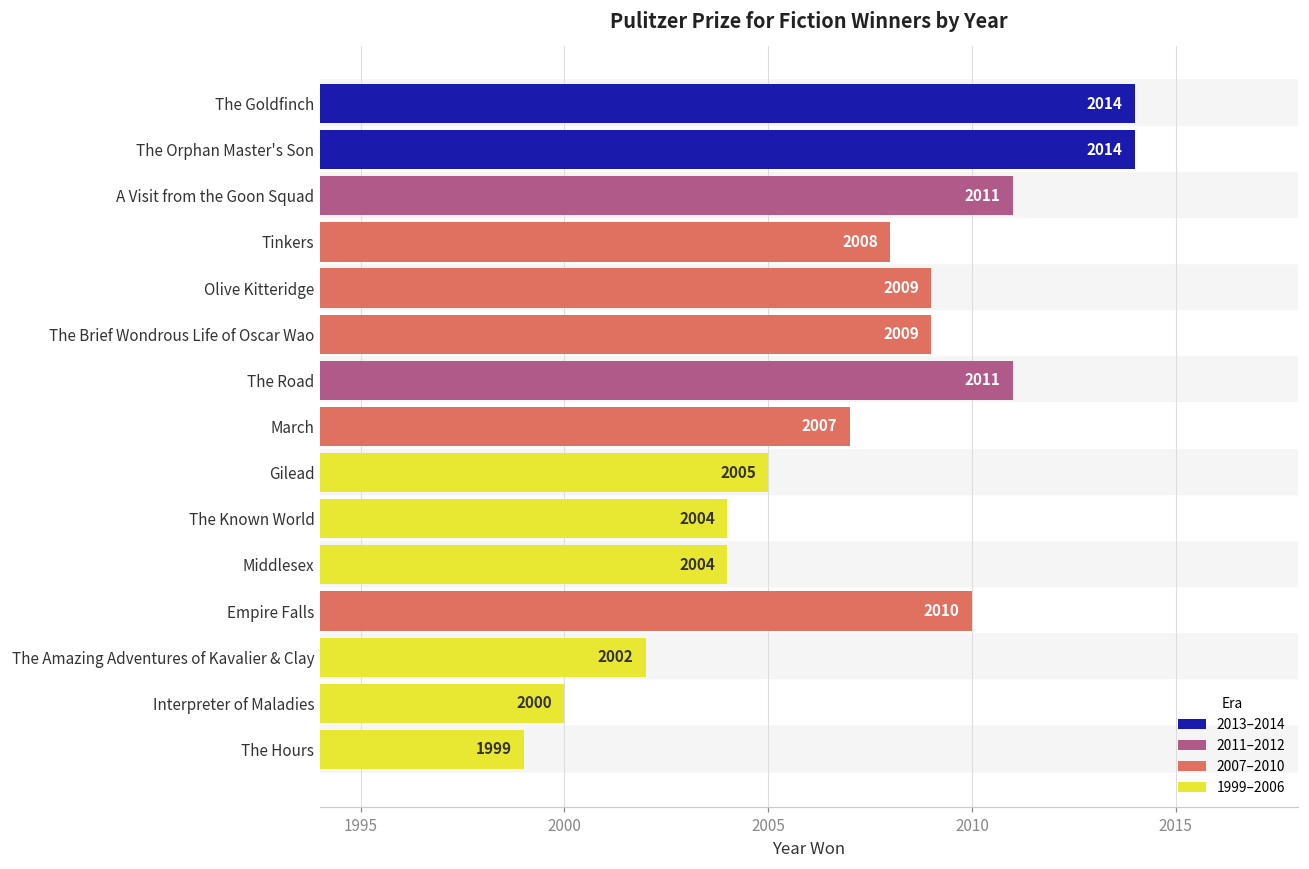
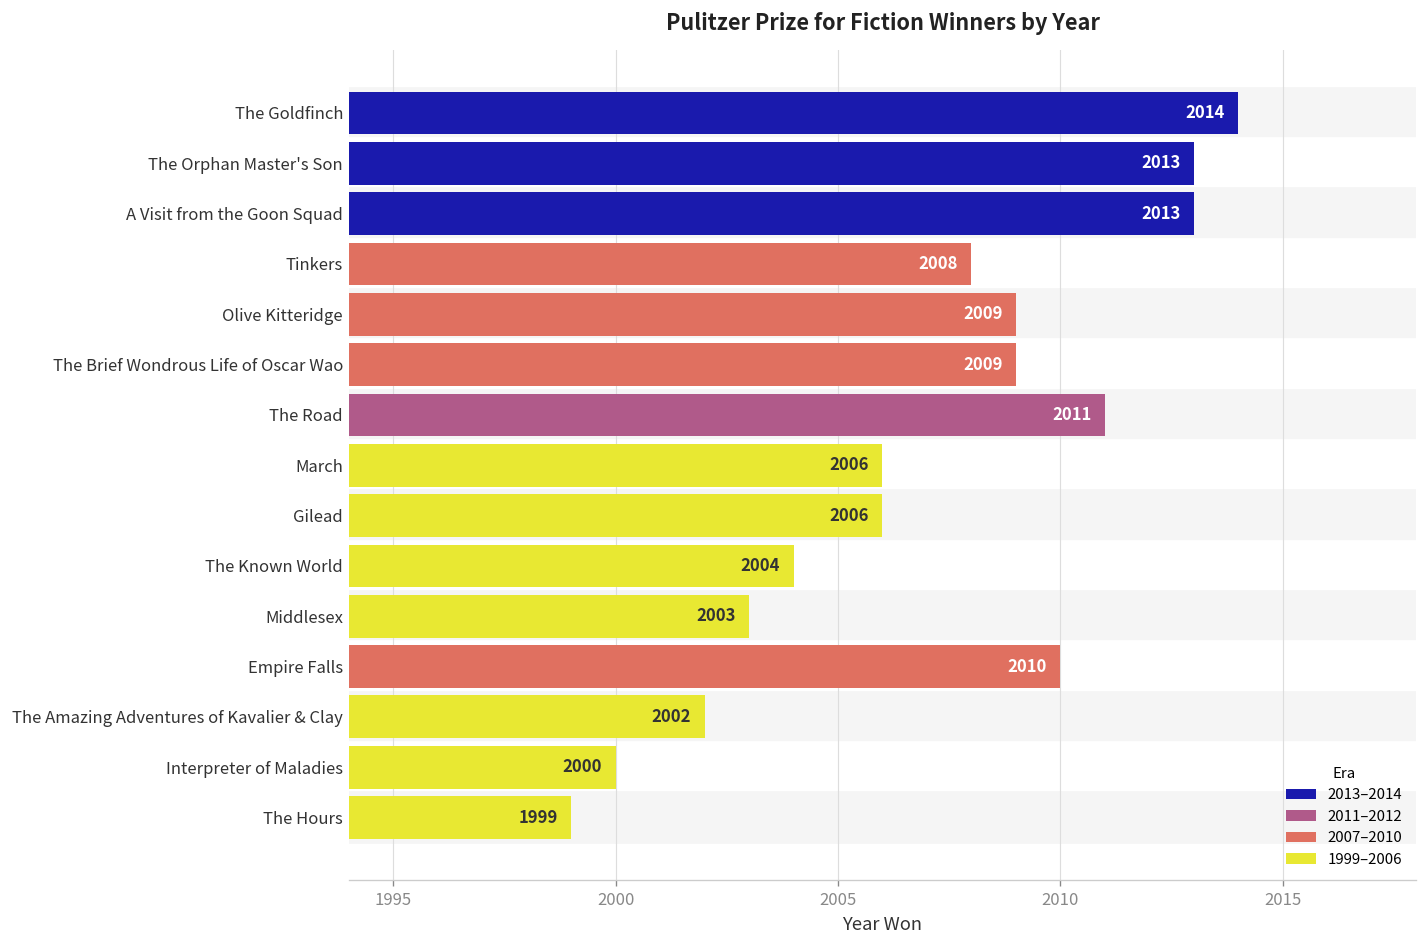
The Orphan Master's Son: 2014 -> 2013
A Visit from the Goon Squad: 2011 -> 2013
March: 2007 -> 2006
Gilead: 2005 -> 2006
Middlesex: 2004 -> 2003
